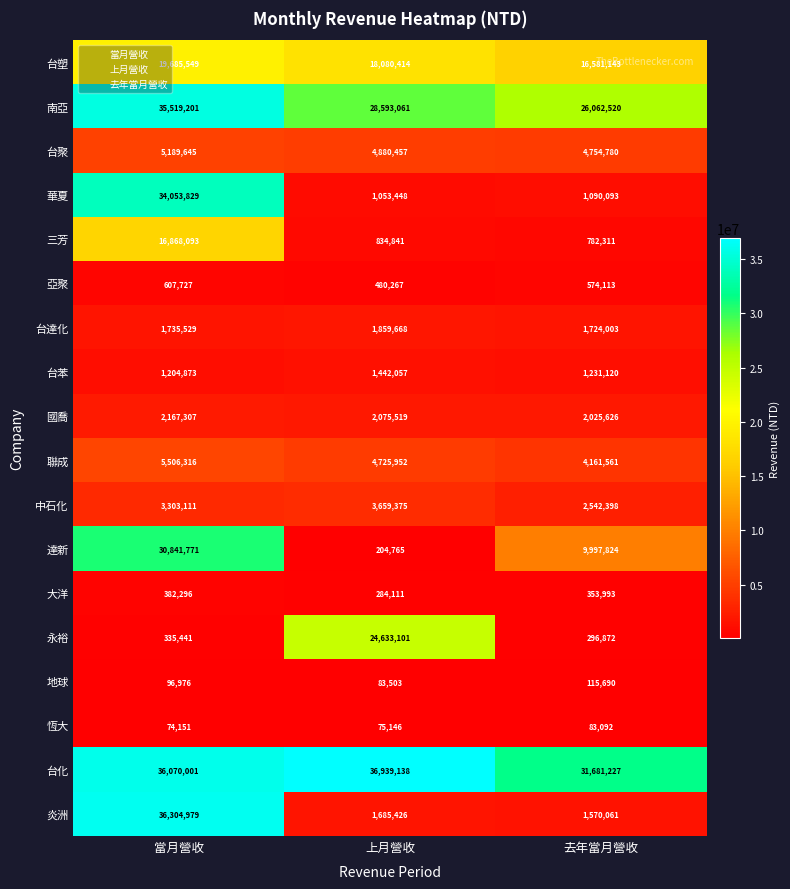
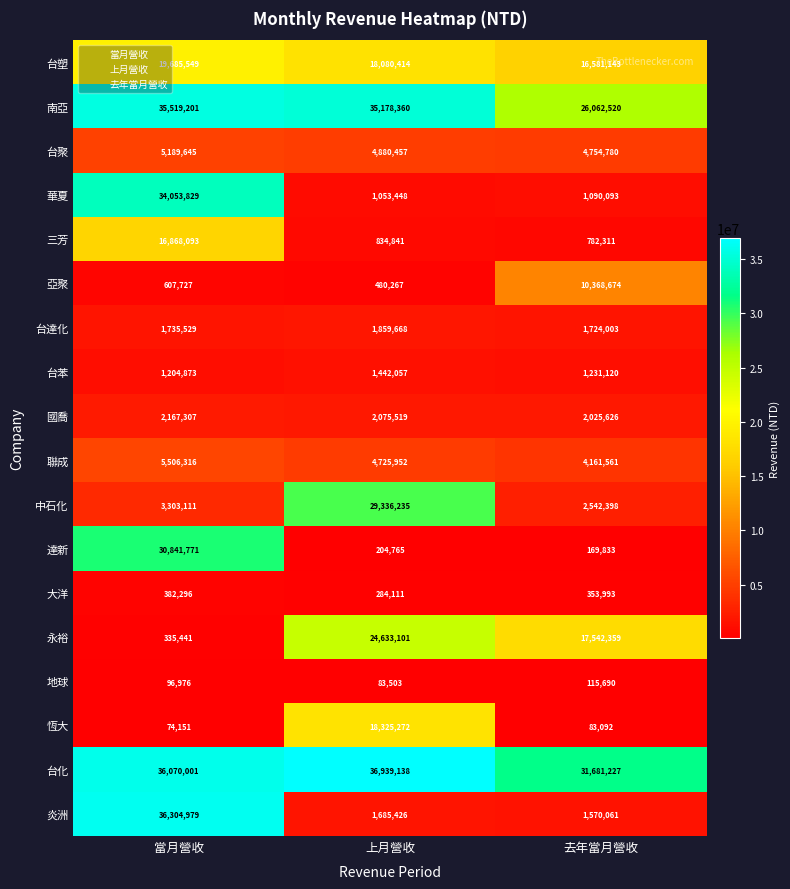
南亞, 上月營收: 28,593,061 -> 35,178,360
亞聚, 去年當月營收: 574,113 -> 10,368,674
中石化, 上月營收: 3,659,375 -> 29,336,235
達新, 去年當月營收: 9,997,824 -> 169,833
永裕, 去年當月營收: 296,872 -> 17,542,359
恆大, 上月營收: 75,146 -> 18,325,272
